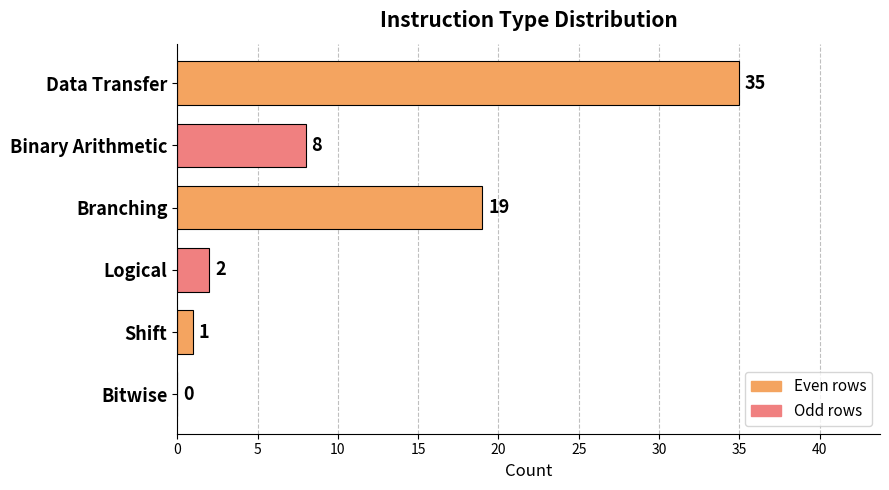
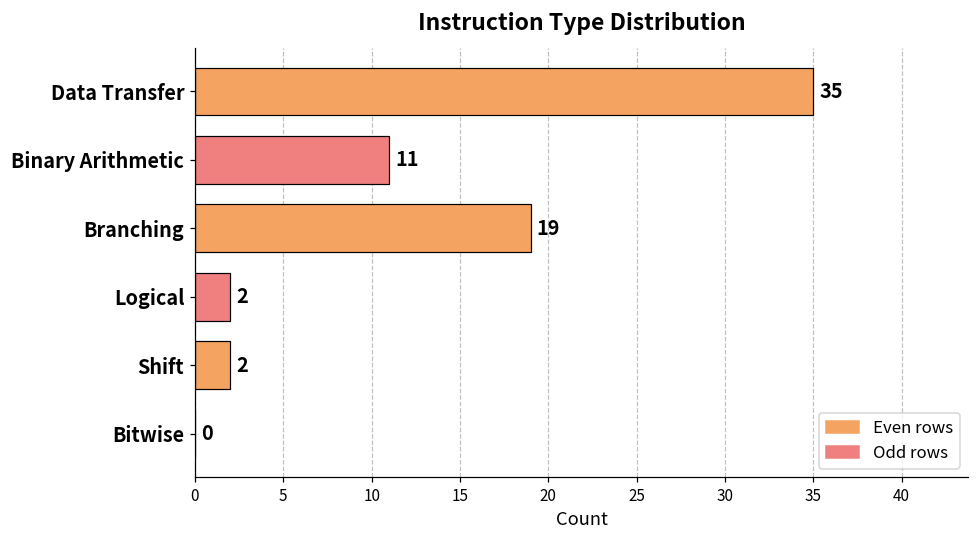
Binary Arithmetic: 8 -> 11
Shift: 1 -> 2
